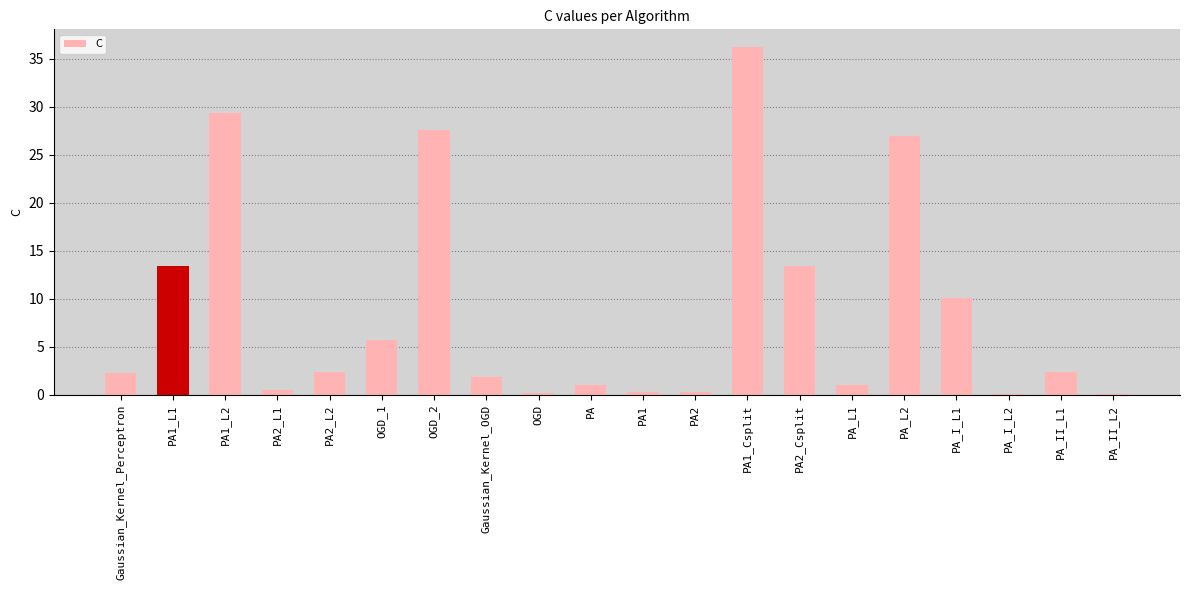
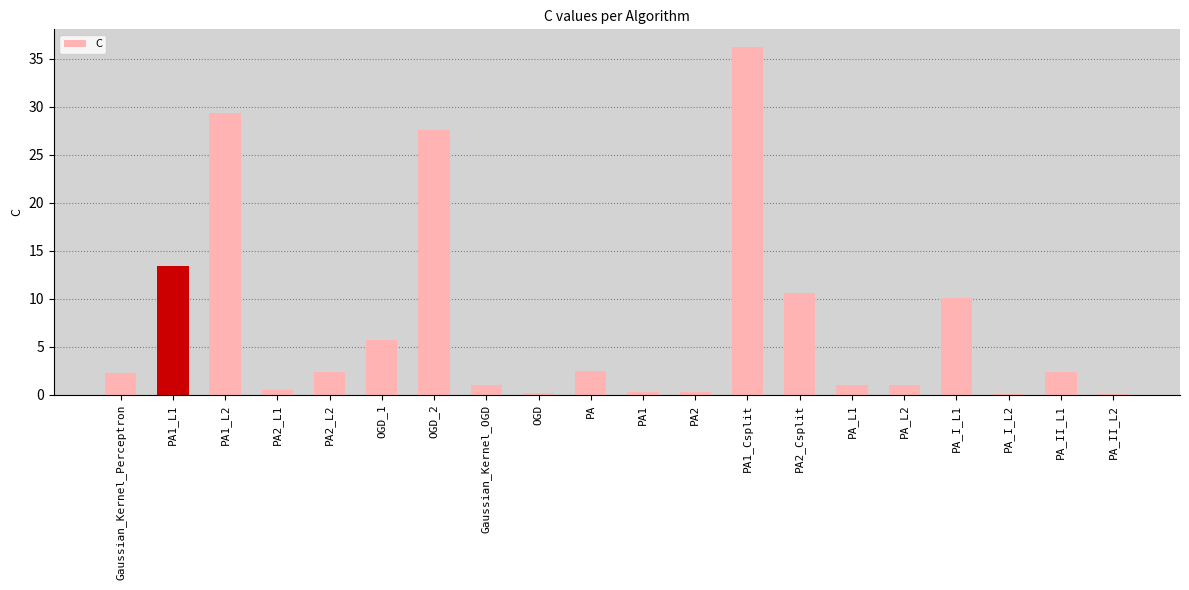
Gaussian_Kernel_OGD: 2 -> 1
PA: 1 -> 3
PA2_Csplit: 13 -> 11
PA_L2: 27 -> 1
